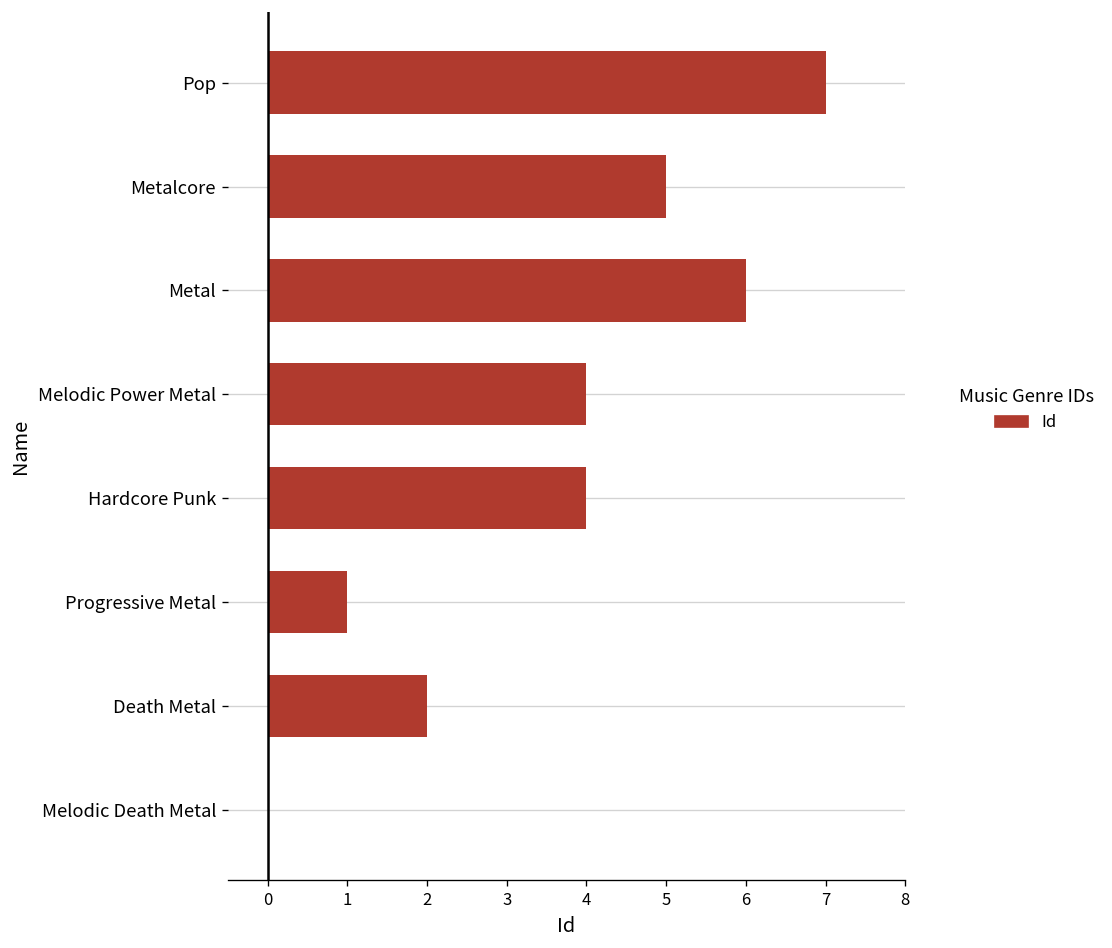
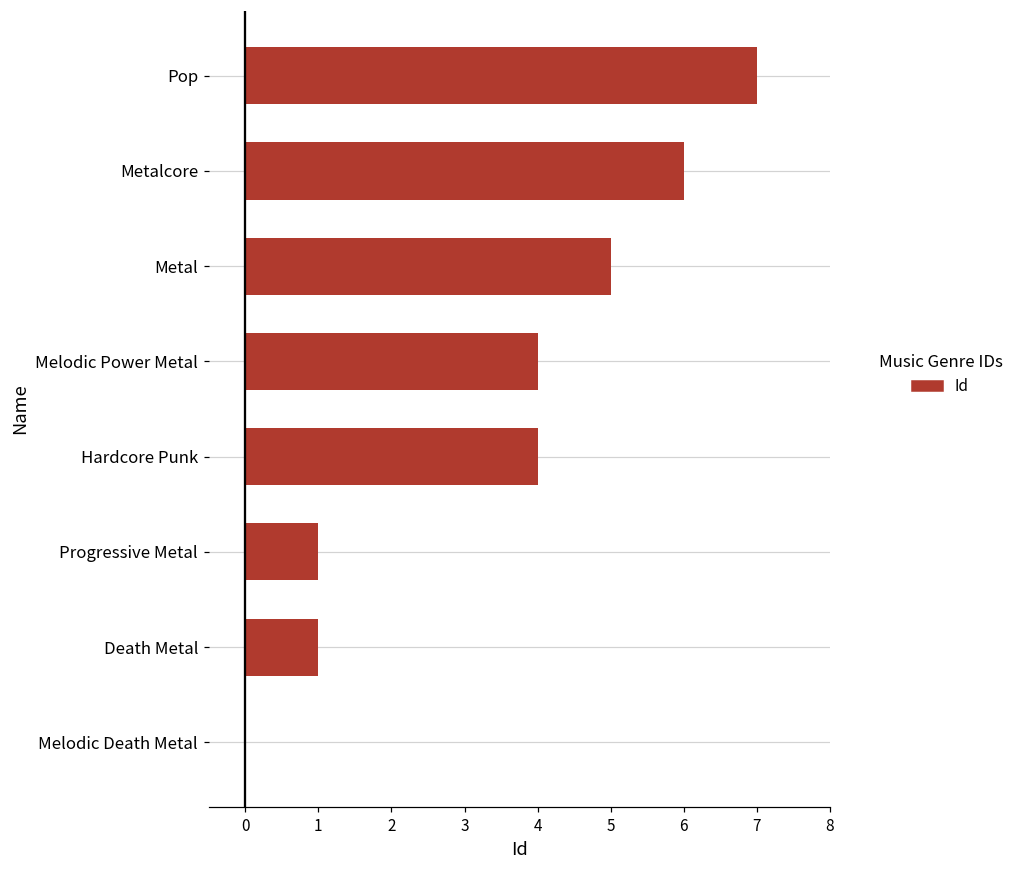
Metalcore: 5 -> 6
Metal: 6 -> 5
Death Metal: 2 -> 1
